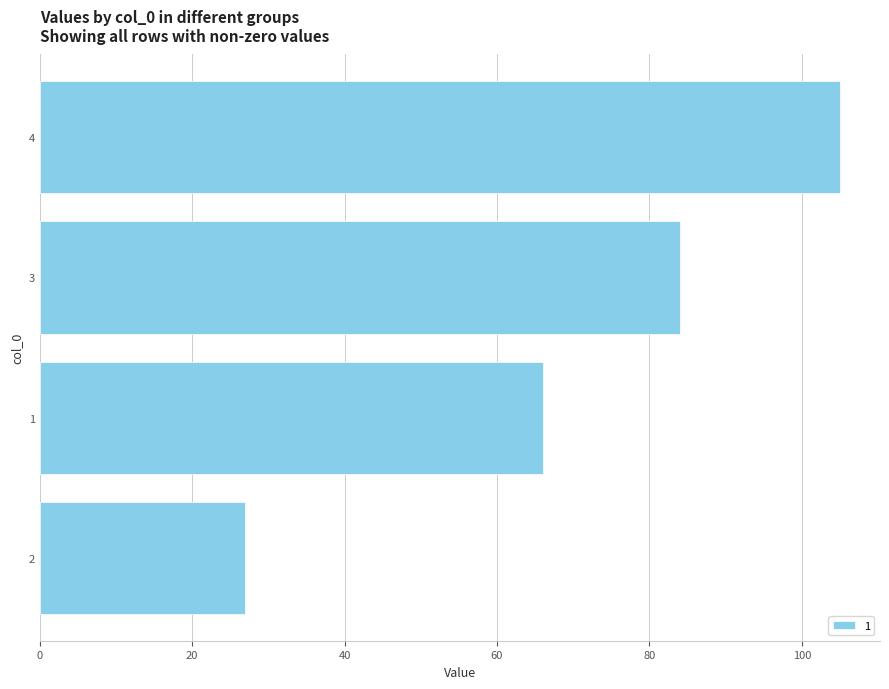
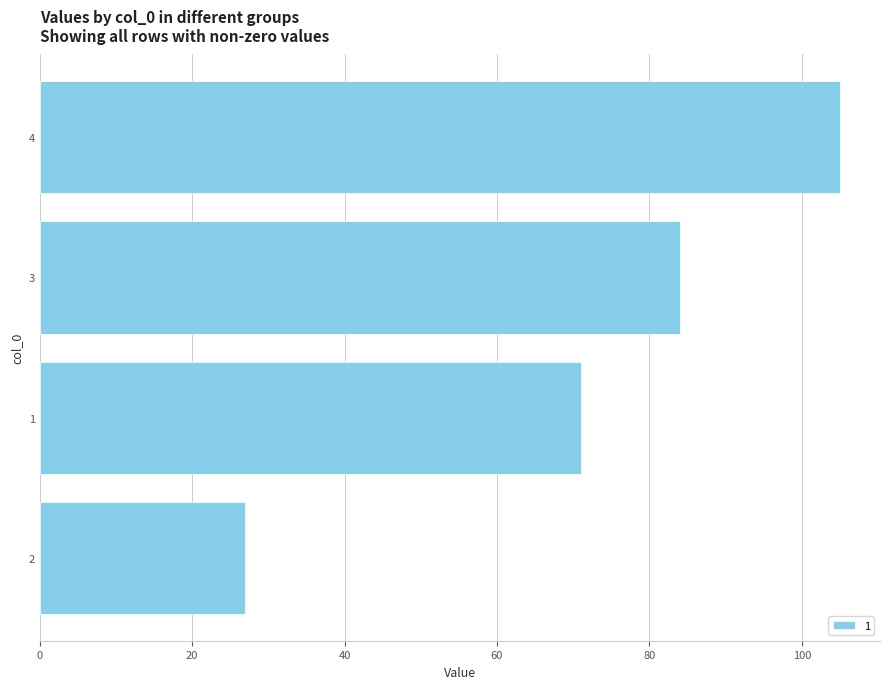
1: 66 -> 71
